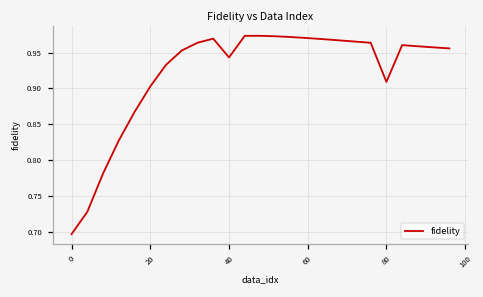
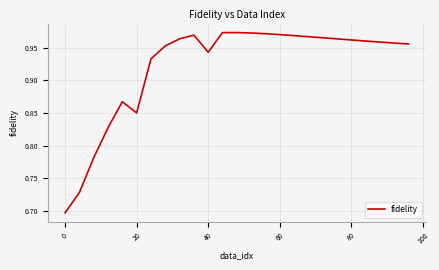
20: 0.90 -> 0.85
80: 0.91 -> 0.96
